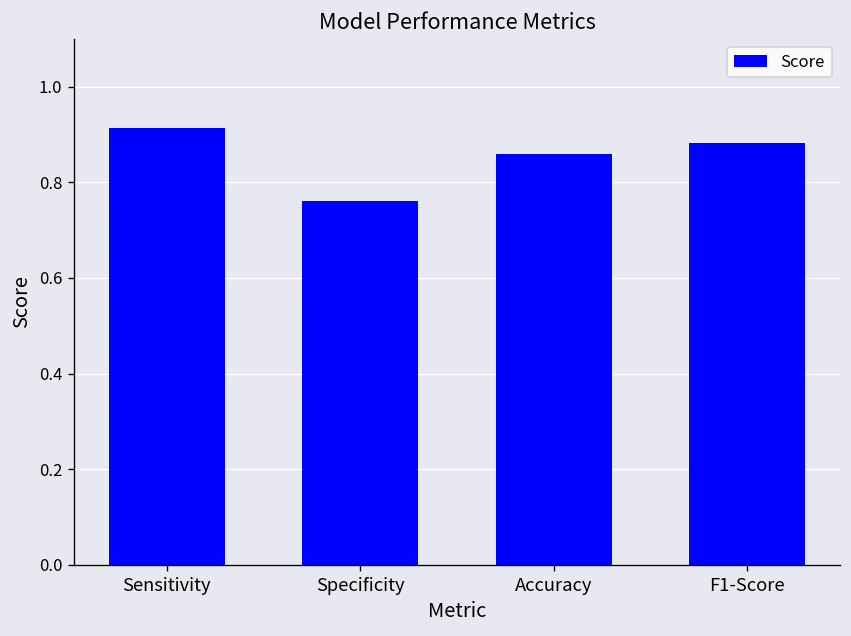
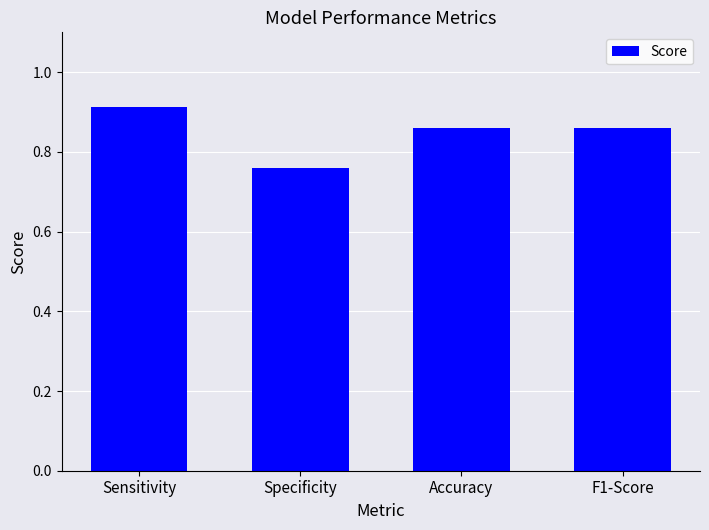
F1-Score: 0.88 -> 0.86
